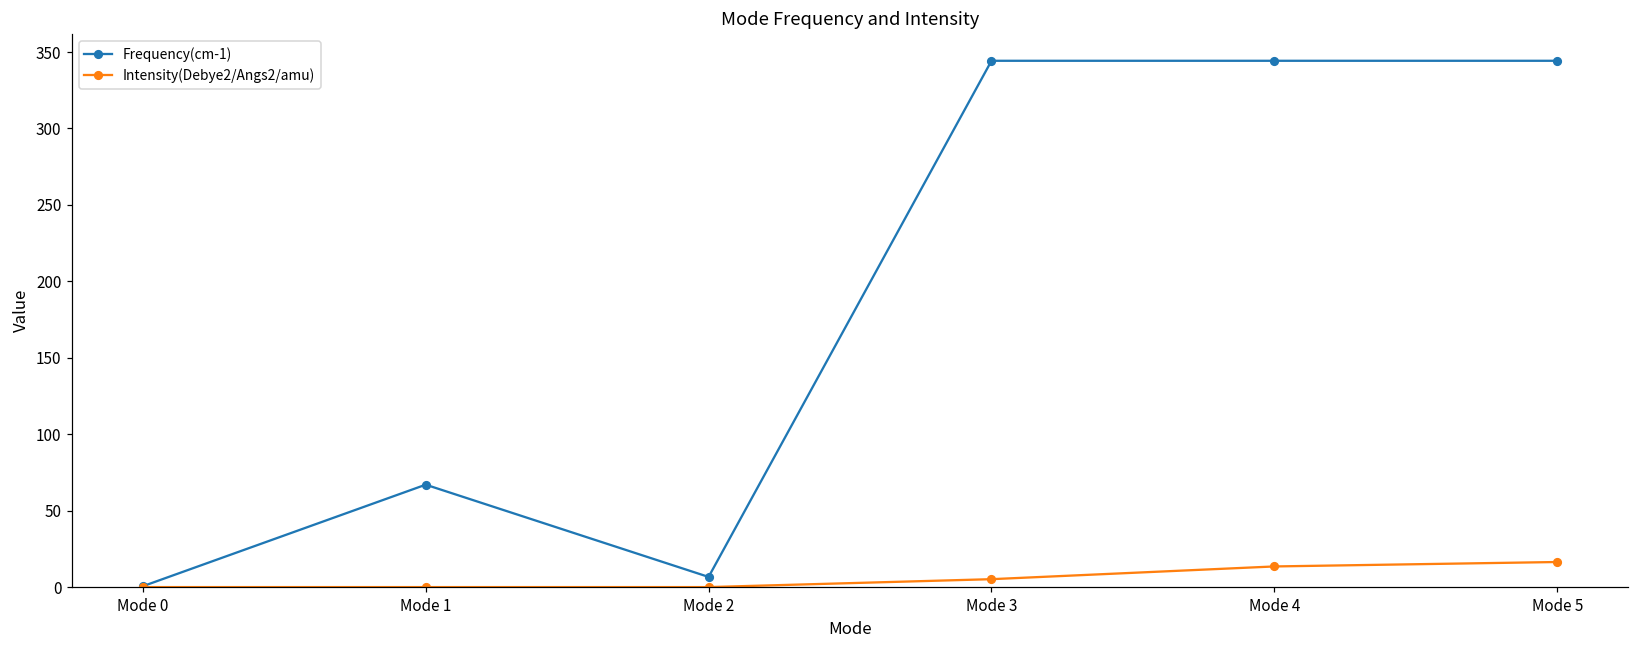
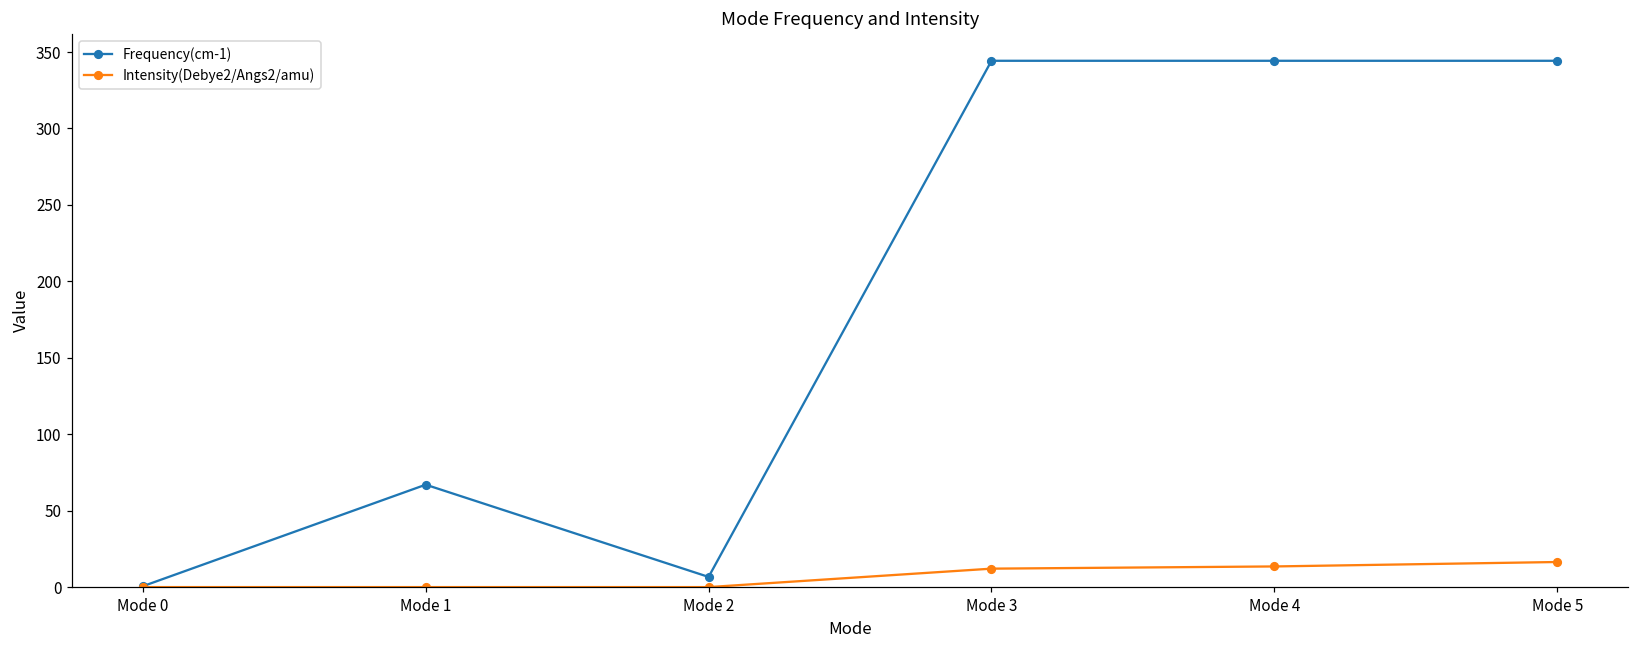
Intensity(Debye2/Angs2/amu), Mode 3: 5 -> 12
